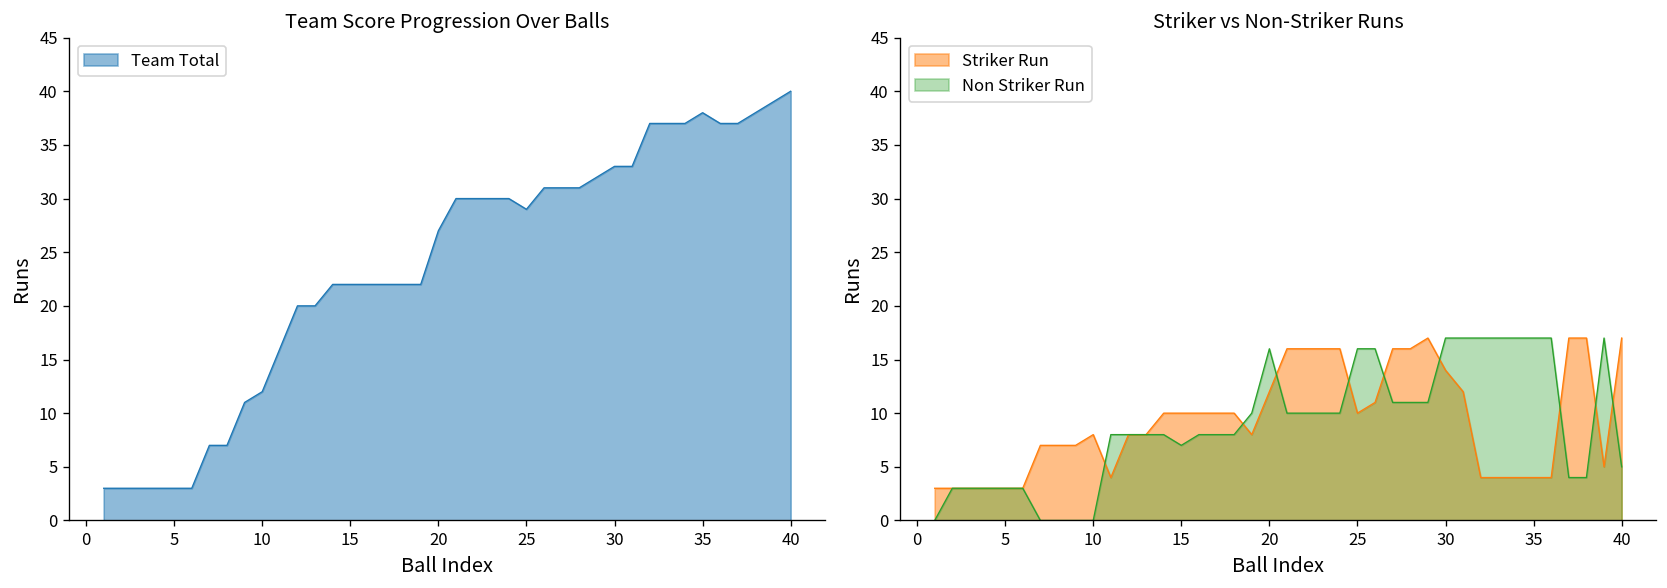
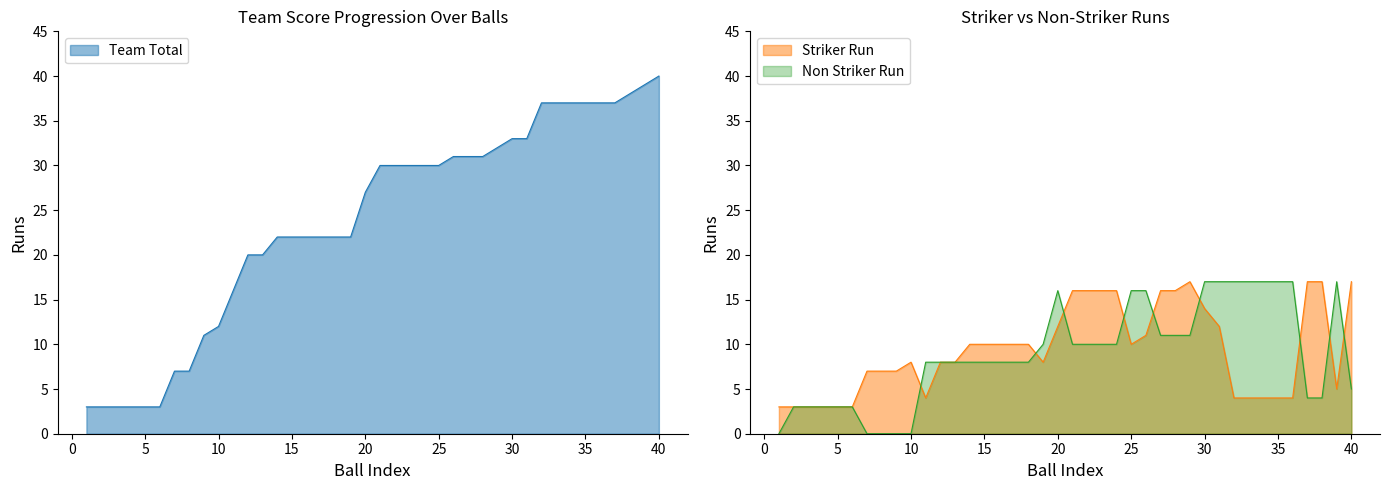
Team Score Progression Over Balls, 25: 29 -> 30
Team Score Progression Over Balls, 35: 38 -> 37
Striker vs Non-Striker Runs, Non Striker Run, 15: 7 -> 8
